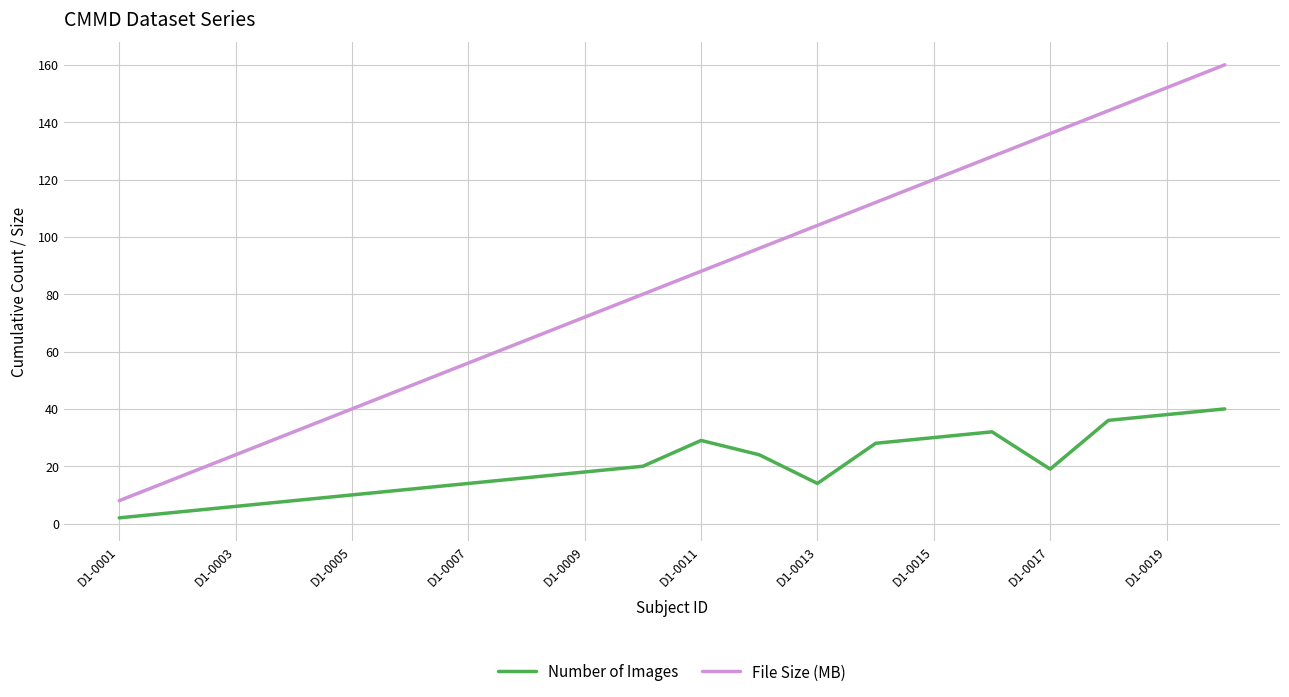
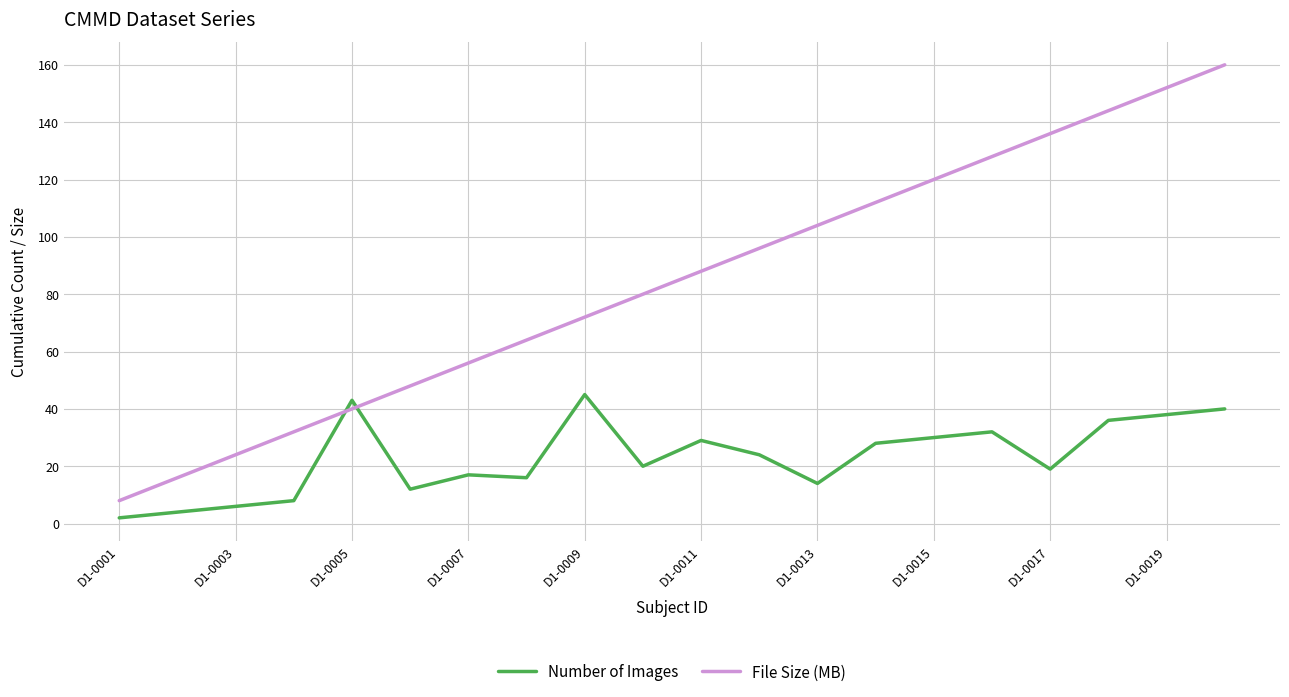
Number of Images, D1-0005: 10 -> 43
Number of Images, D1-0007: 14 -> 17
Number of Images, D1-0009: 18 -> 45
